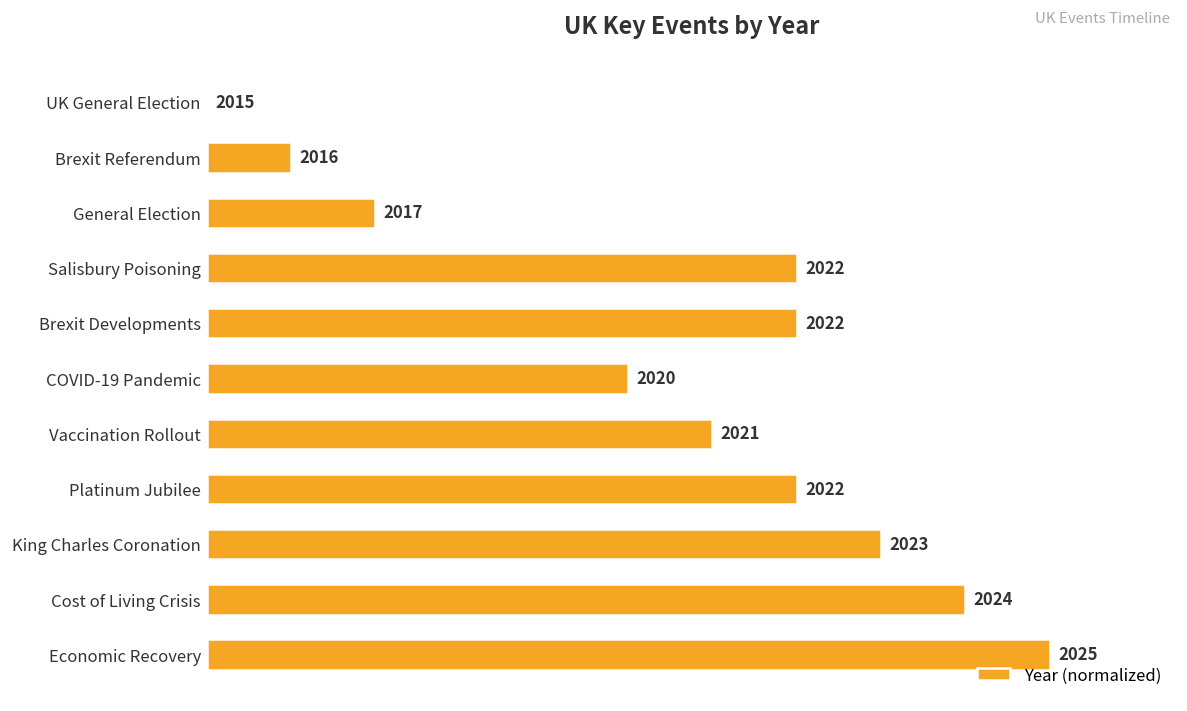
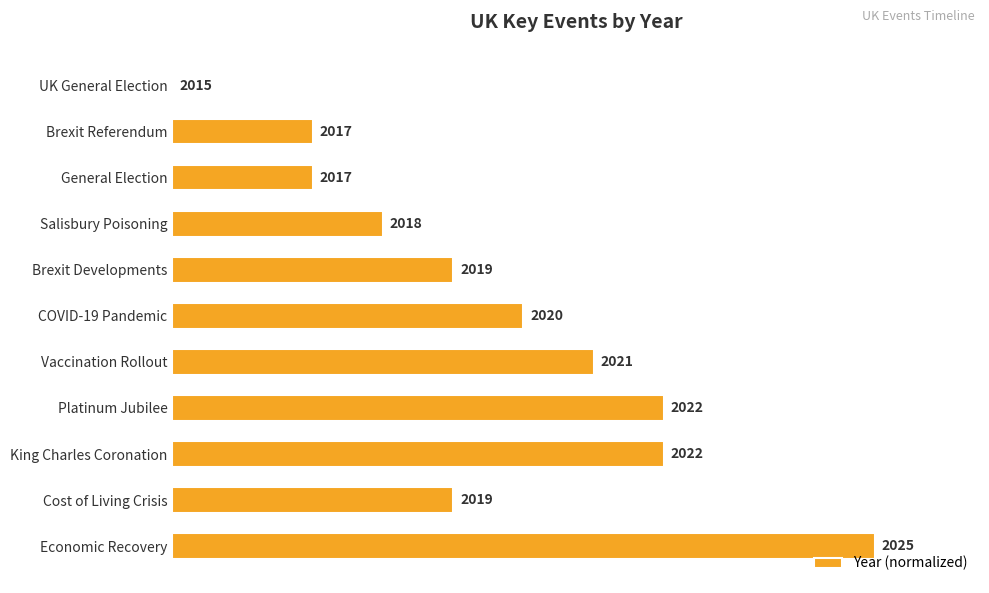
Brexit Referendum: 2016 -> 2017
Salisbury Poisoning: 2022 -> 2018
Brexit Developments: 2022 -> 2019
King Charles Coronation: 2023 -> 2022
Cost of Living Crisis: 2024 -> 2019
